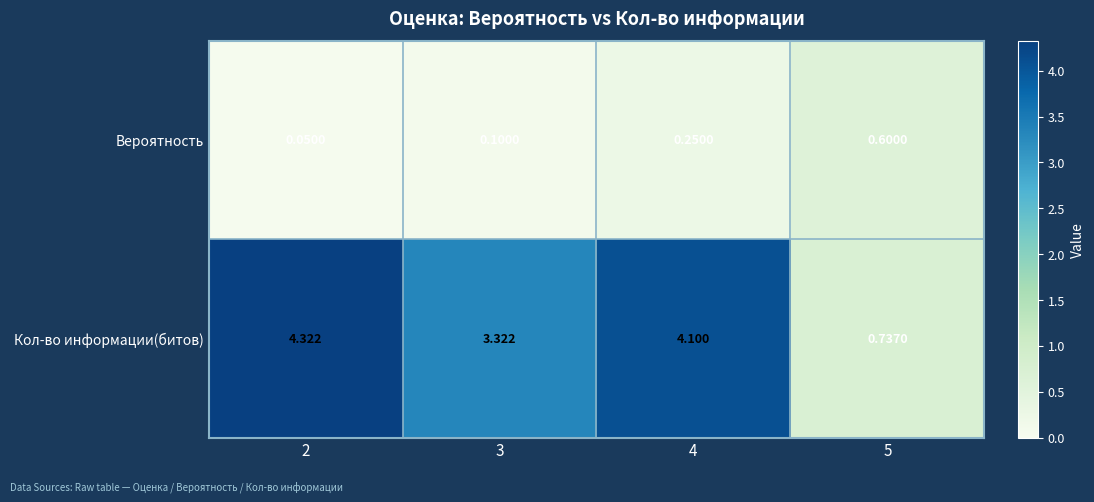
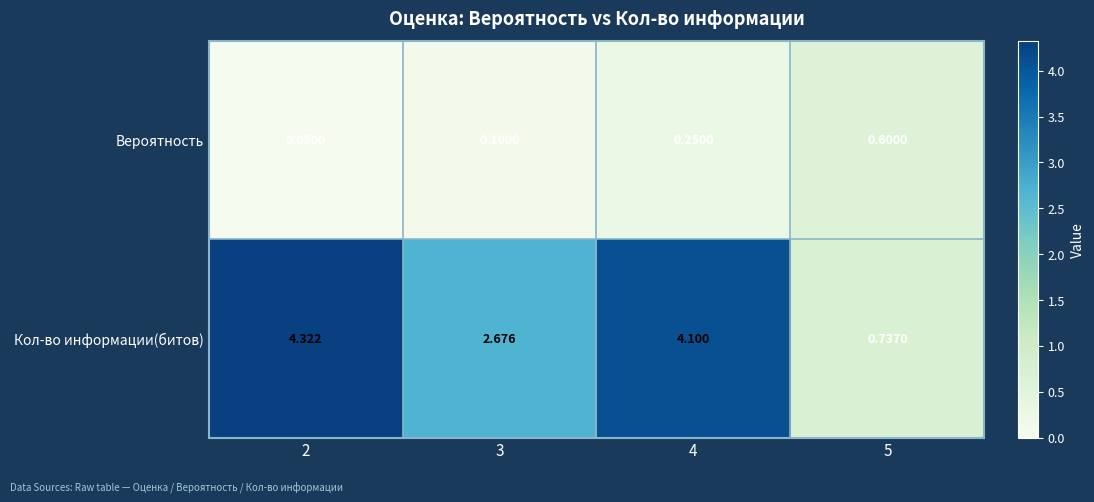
Кол-во информации(битов), 3: 3.322 -> 2.676
